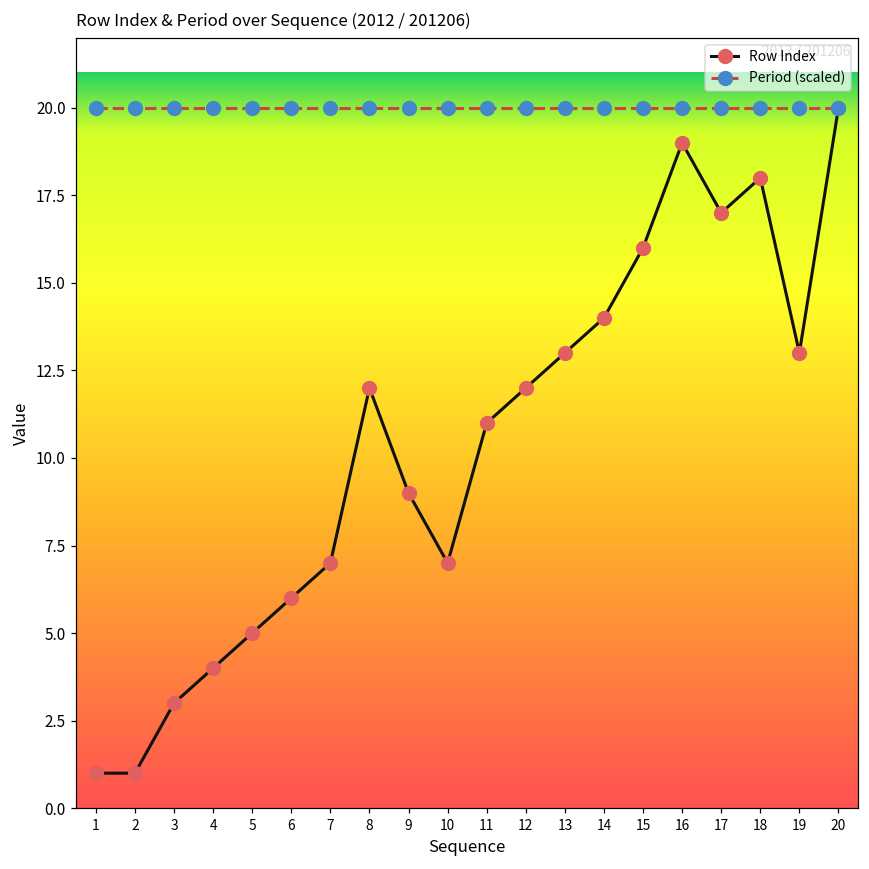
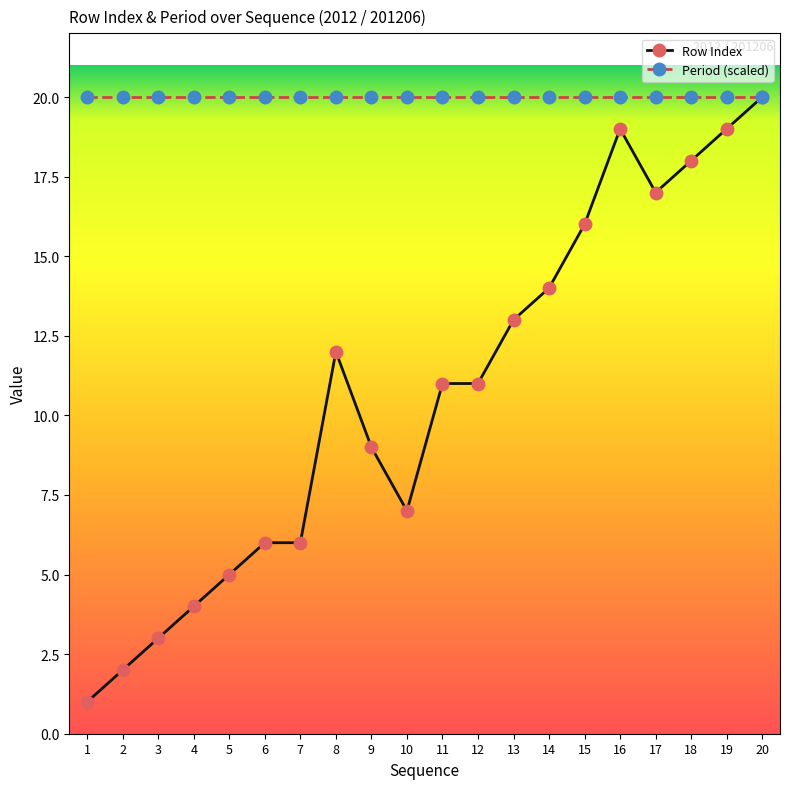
Row Index, 2: 1 -> 2
Row Index, 7: 7 -> 6
Row Index, 12: 12 -> 11
Row Index, 19: 13 -> 19
